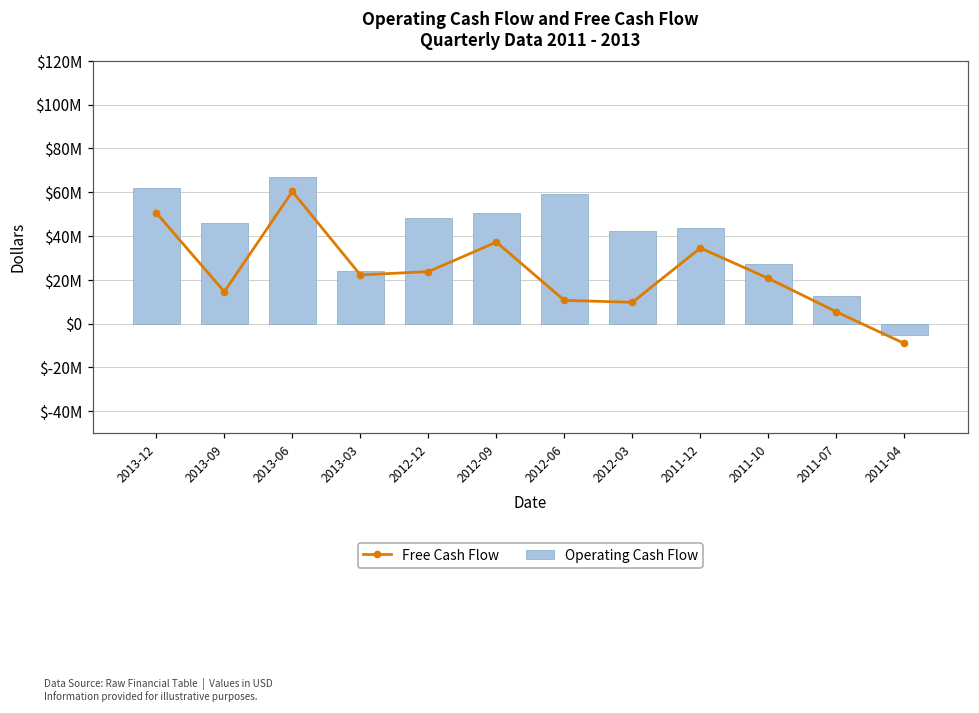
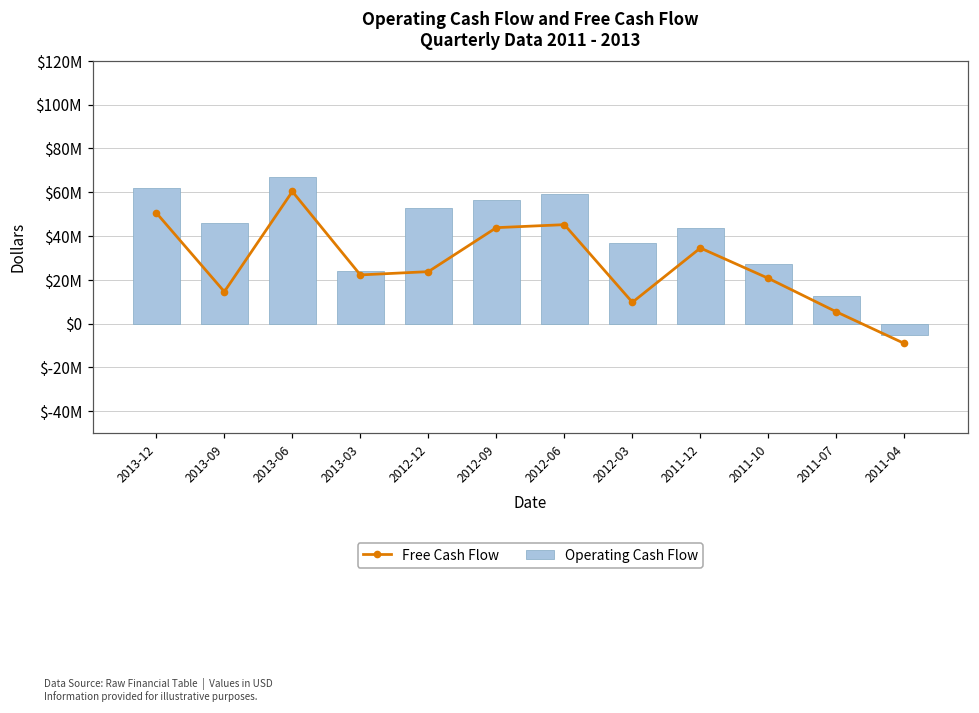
Operating Cash Flow, 2012-12: $48000000 -> $53000000
Free Cash Flow, 2012-09: $37000000 -> $44000000
Operating Cash Flow, 2012-09: $50000000 -> $56000000
Free Cash Flow, 2012-06: $11000000 -> $45000000
Operating Cash Flow, 2012-03: $42000000 -> $37000000
